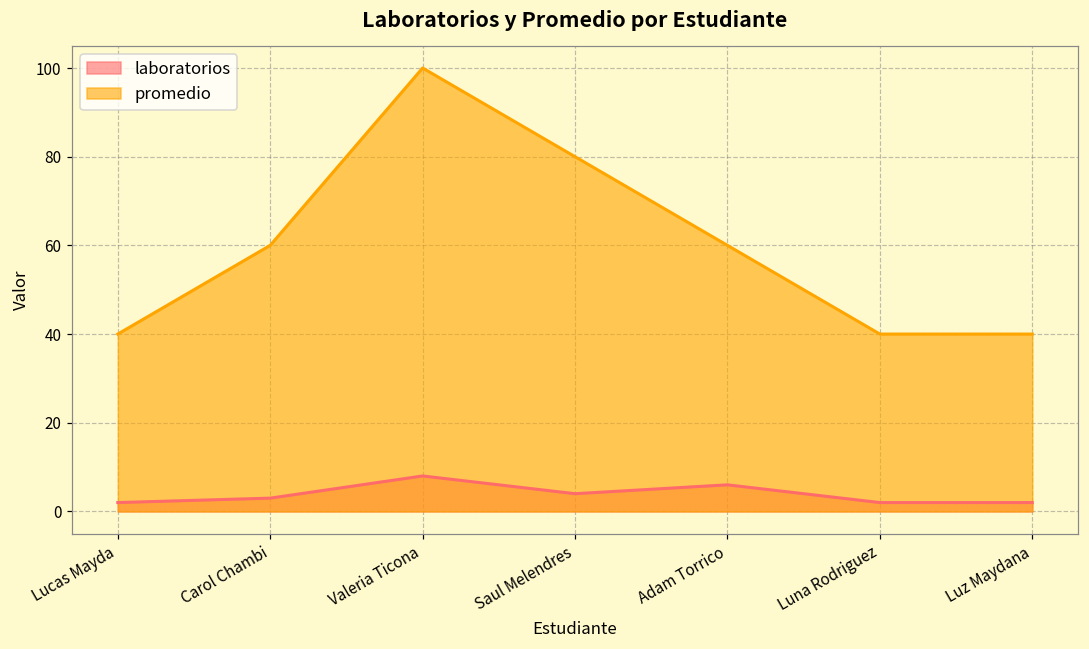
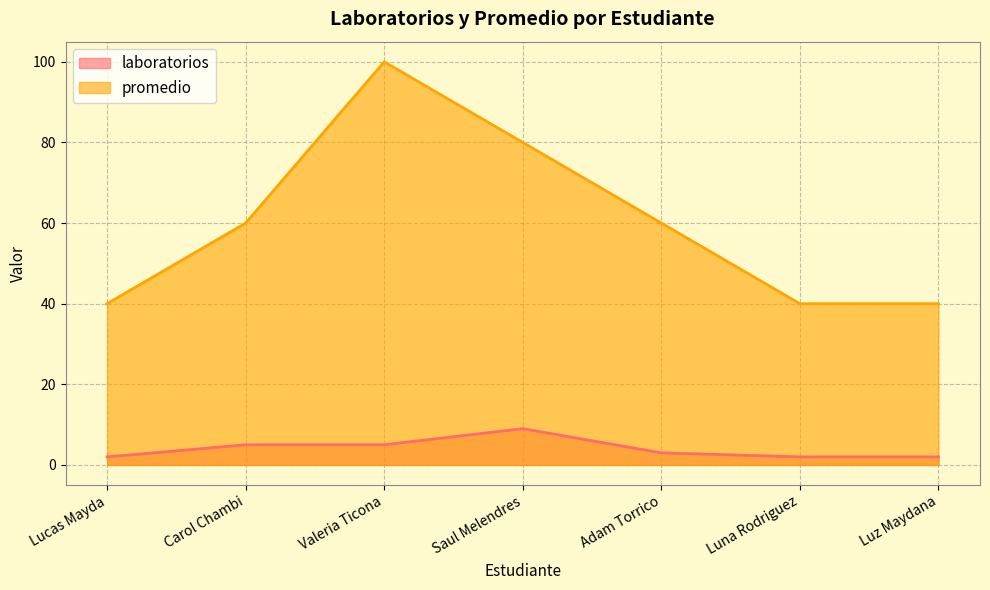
laboratorios, Carol Chambi: 3 -> 5
laboratorios, Valeria Ticona: 8 -> 5
laboratorios, Saul Melendres: 4 -> 9
laboratorios, Adam Torrico: 6 -> 3
